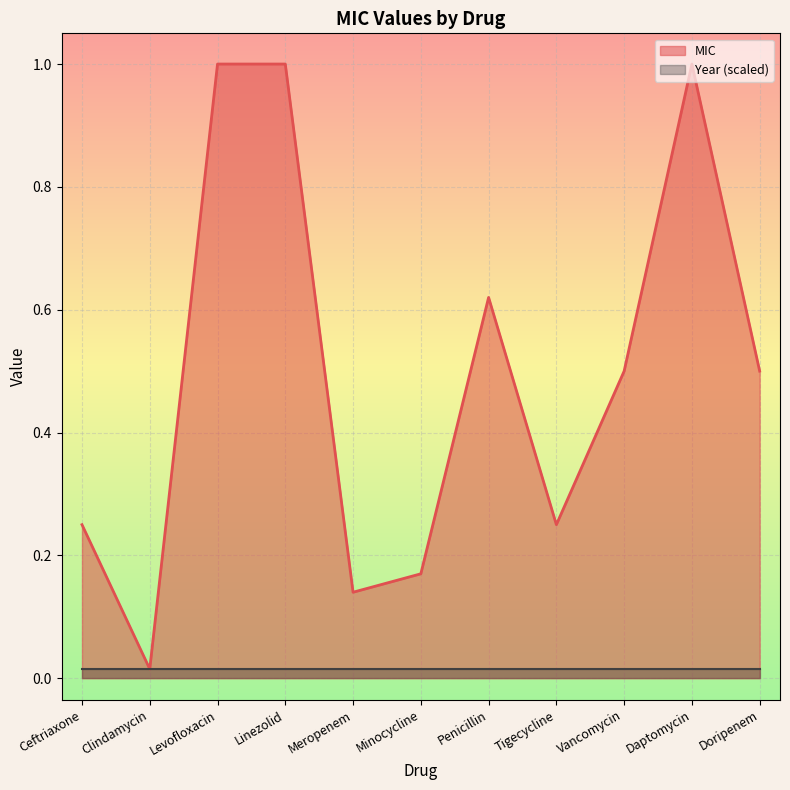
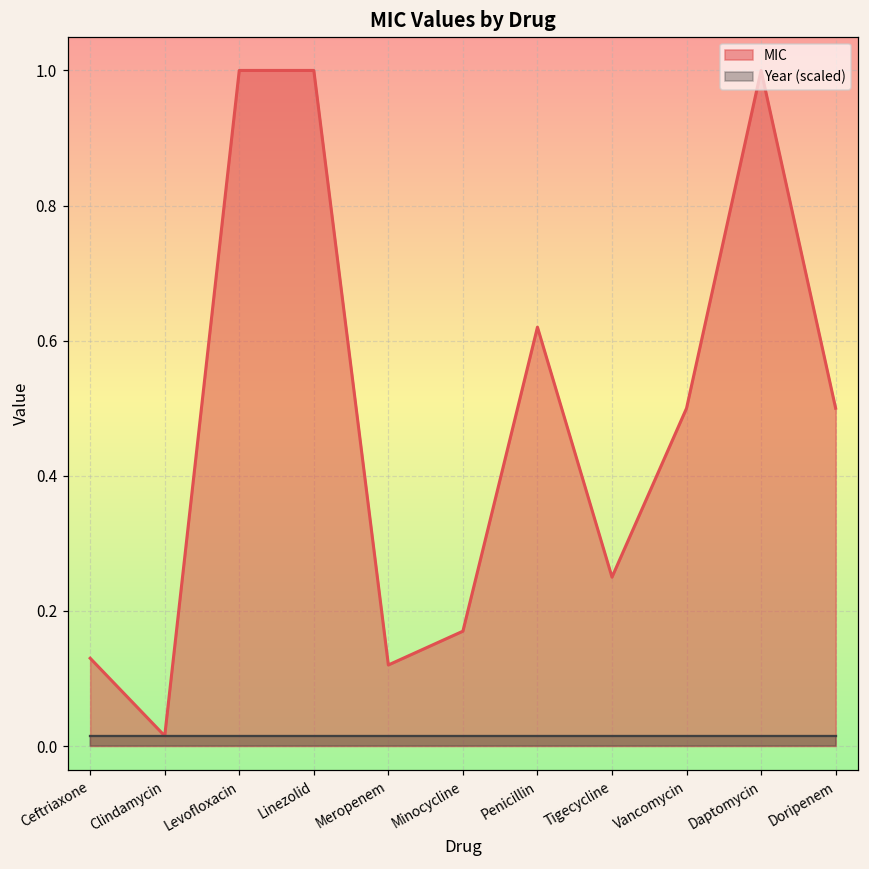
MIC, Ceftriaxone: 0.25 -> 0.13
MIC, Meropenem: 0.14 -> 0.12
